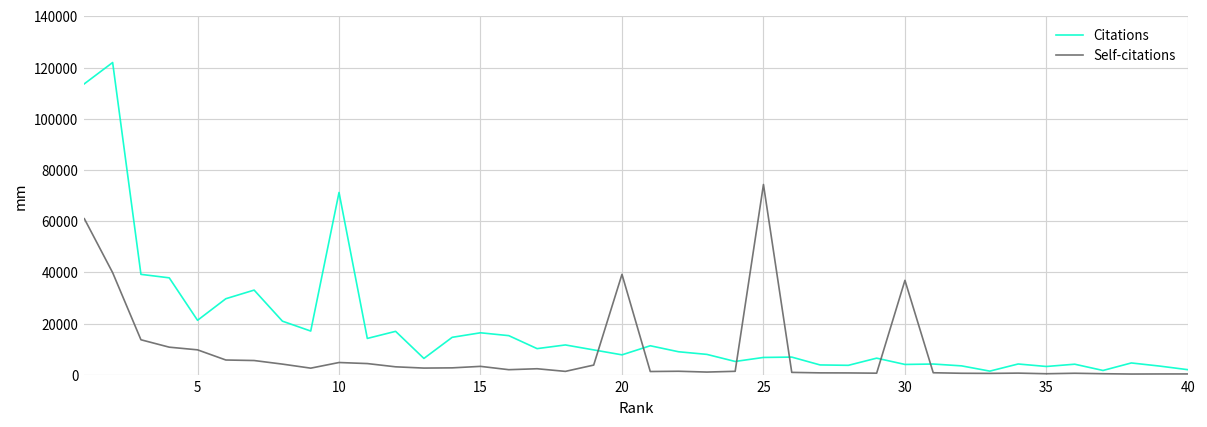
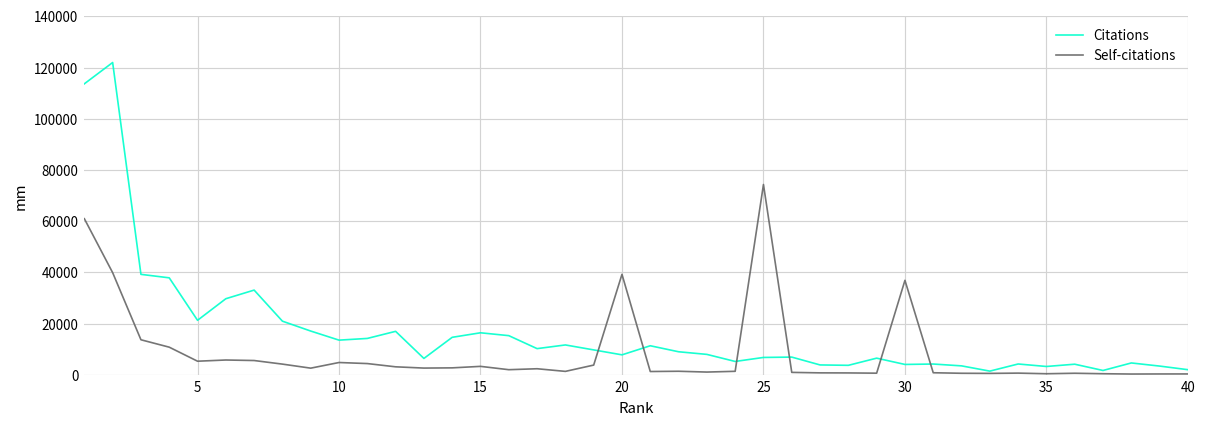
Self-citations, 5: 10000 -> 5000
Citations, 10: 71000 -> 14000
